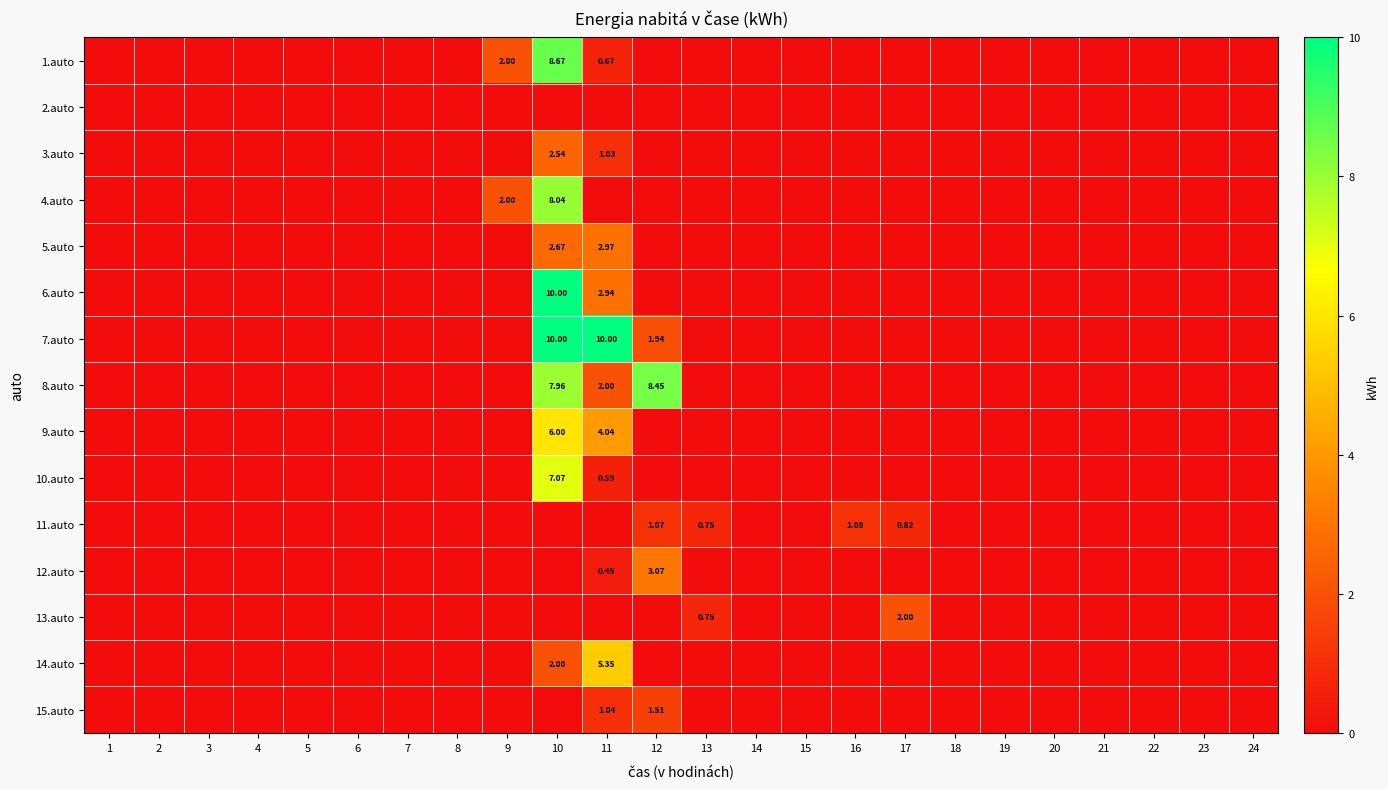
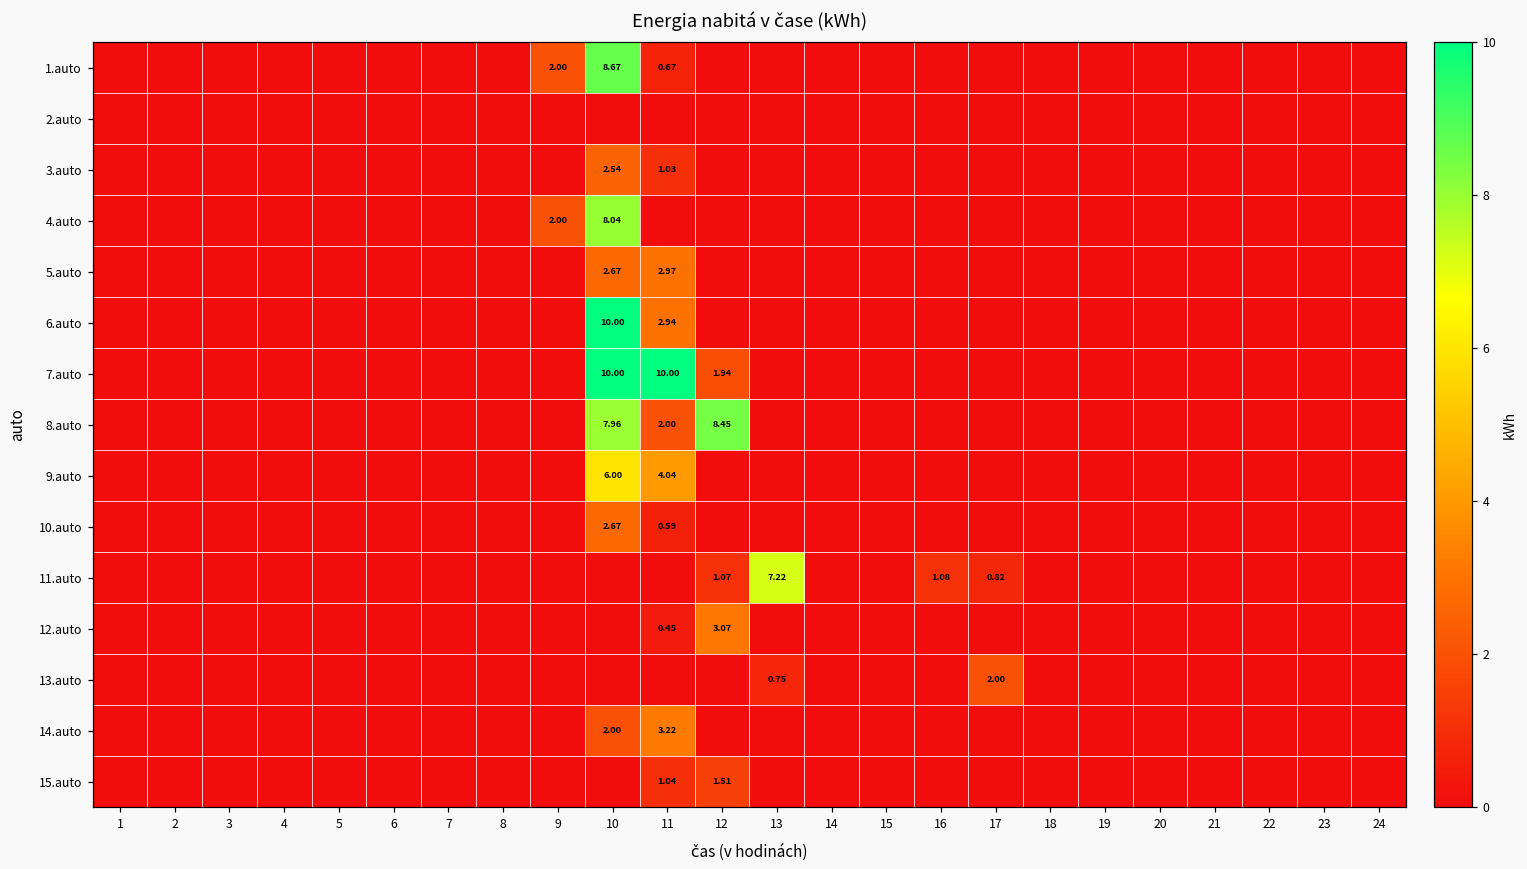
10.auto, 10: 7.07 -> 2.67
11.auto, 13: 0.75 -> 7.22
14.auto, 11: 5.35 -> 3.22
